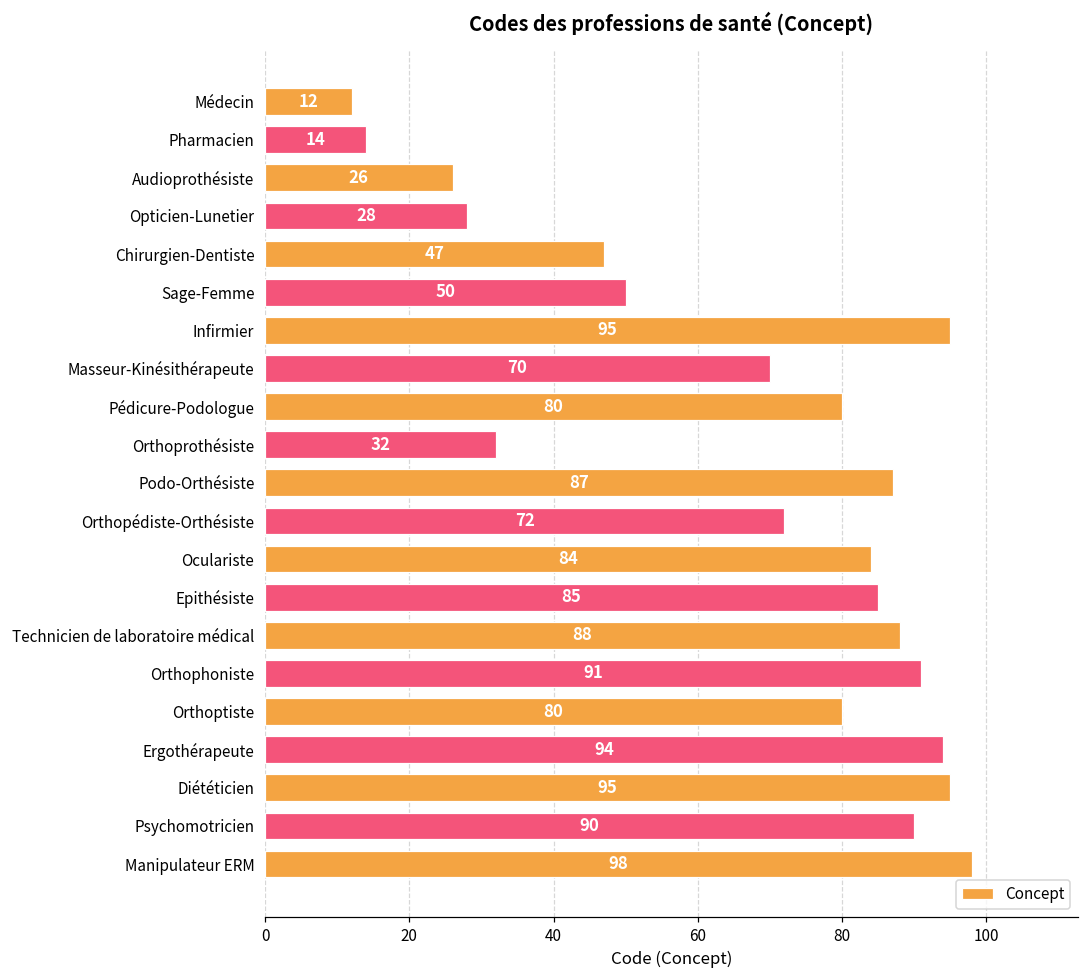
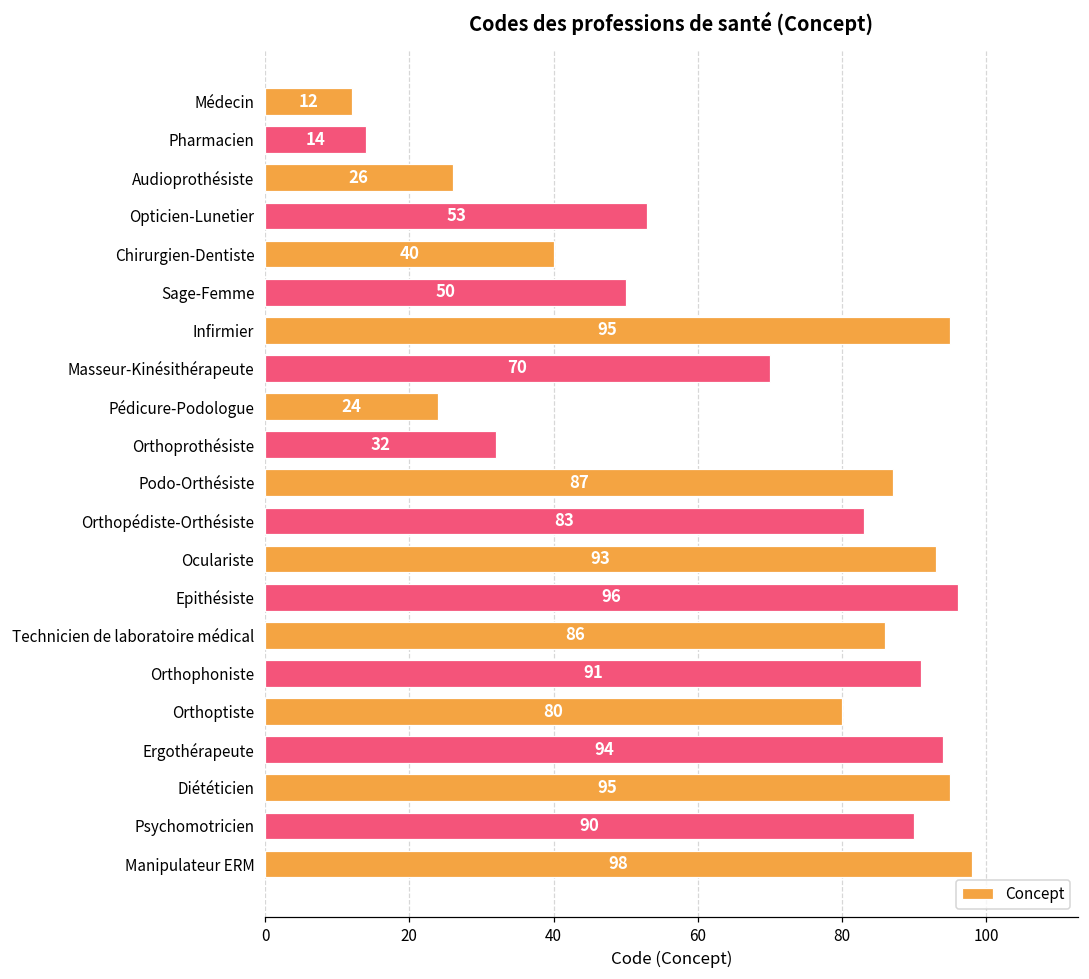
Opticien-Lunetier: 28 -> 53
Chirurgien-Dentiste: 47 -> 40
Pédicure-Podologue: 80 -> 24
Orthopédiste-Orthésiste: 72 -> 83
Oculariste: 84 -> 93
Epithésiste: 85 -> 96
Technicien de laboratoire médical: 88 -> 86
